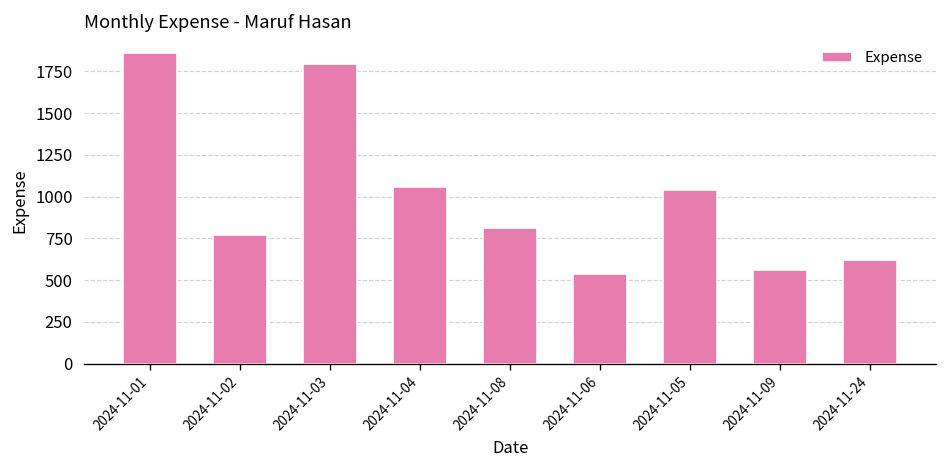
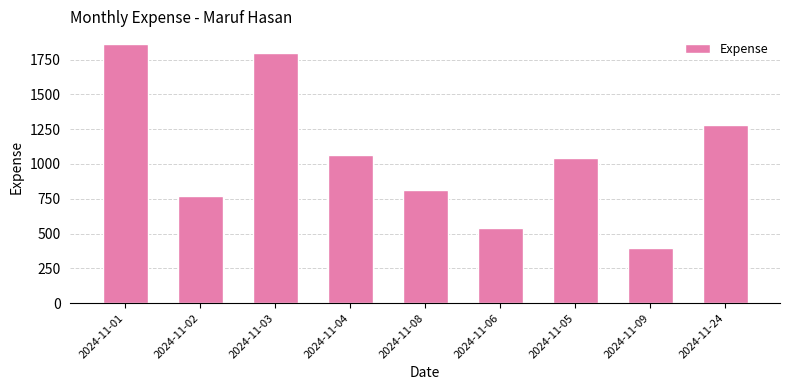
2024-11-09: 560 -> 400
2024-11-24: 620 -> 1280
